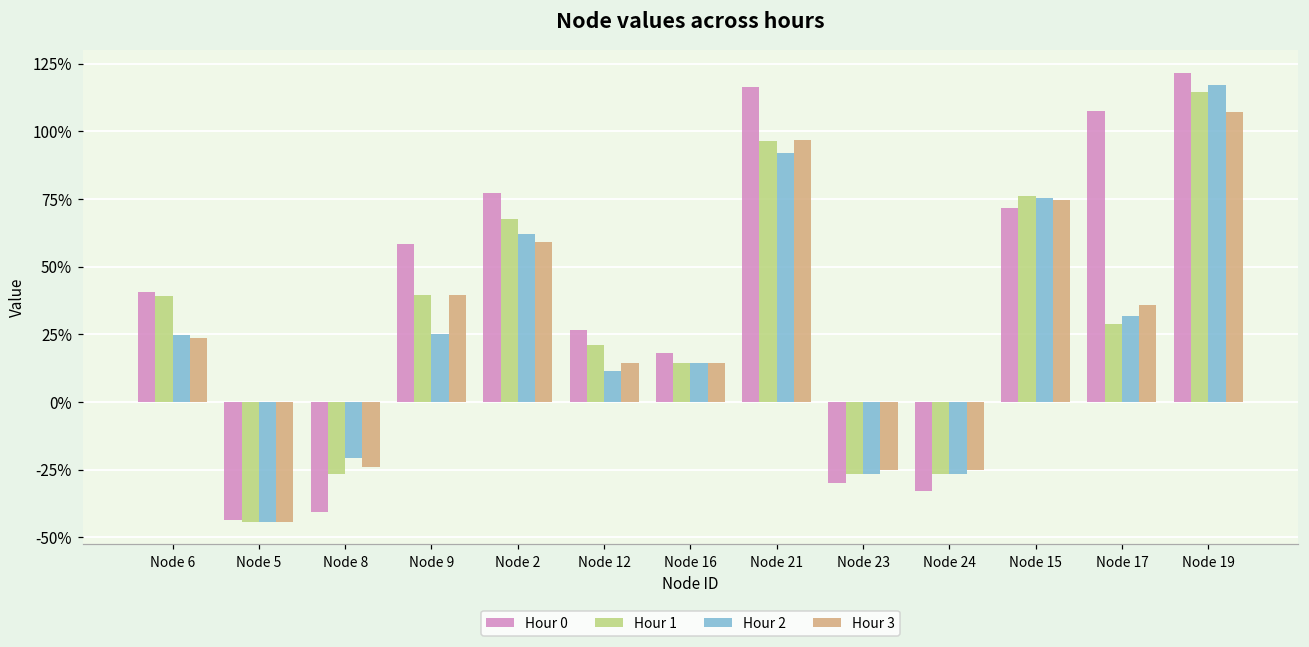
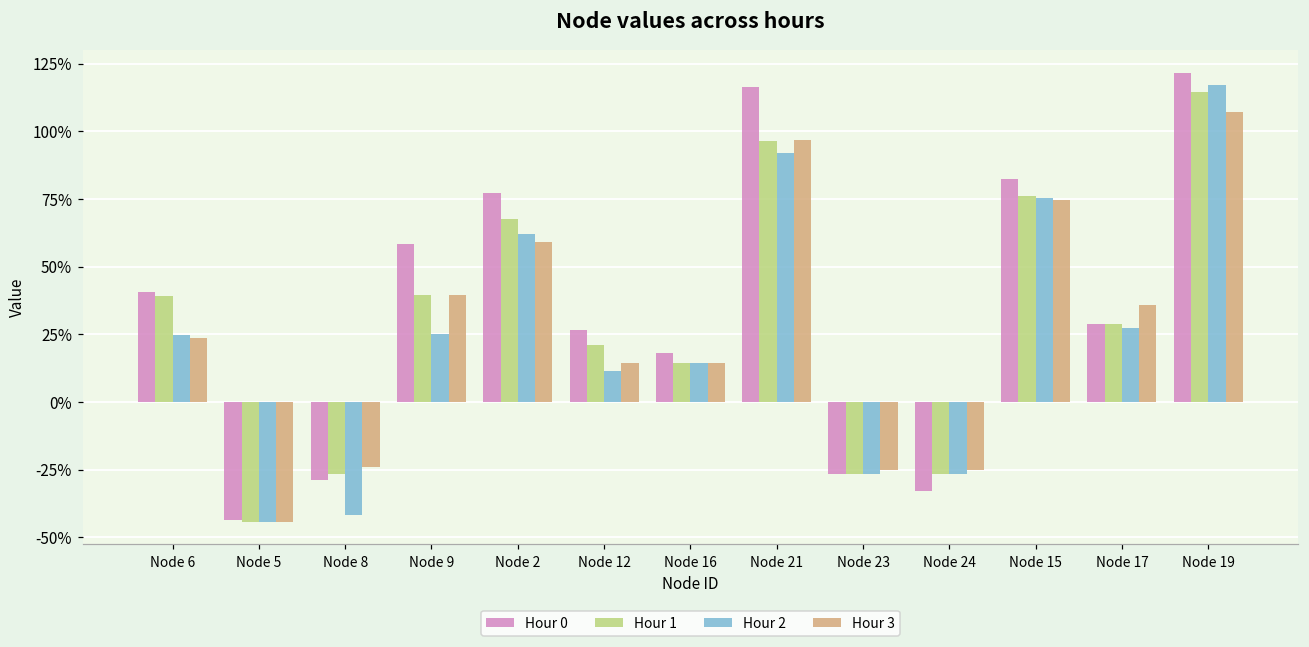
Hour 0, Node 8: -41% -> -29%
Hour 2, Node 8: -21% -> -42%
Hour 0, Node 23: -30% -> -27%
Hour 0, Node 15: 72% -> 82%
Hour 0, Node 17: 107% -> 29%
Hour 2, Node 17: 32% -> 27%
